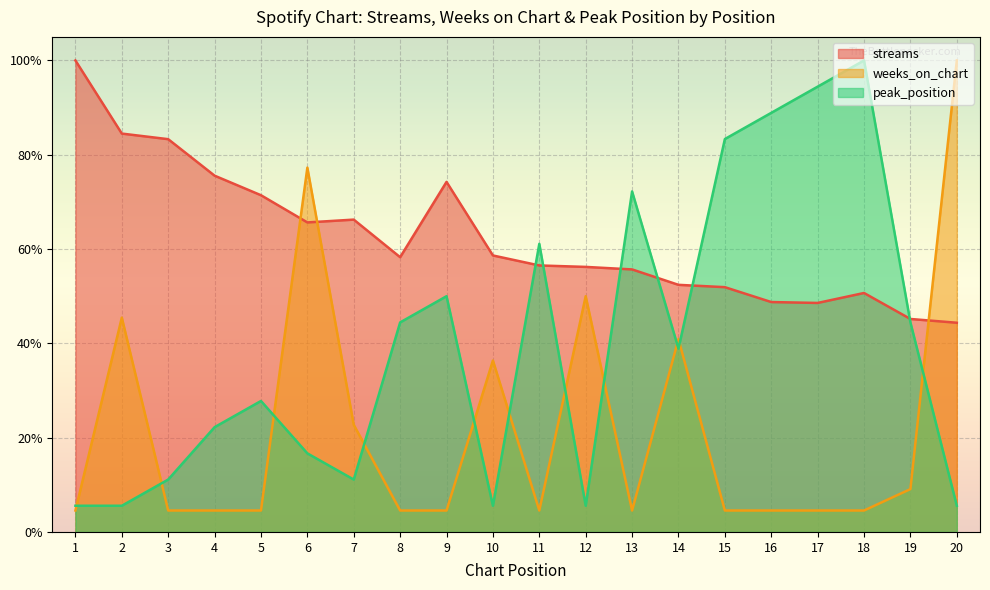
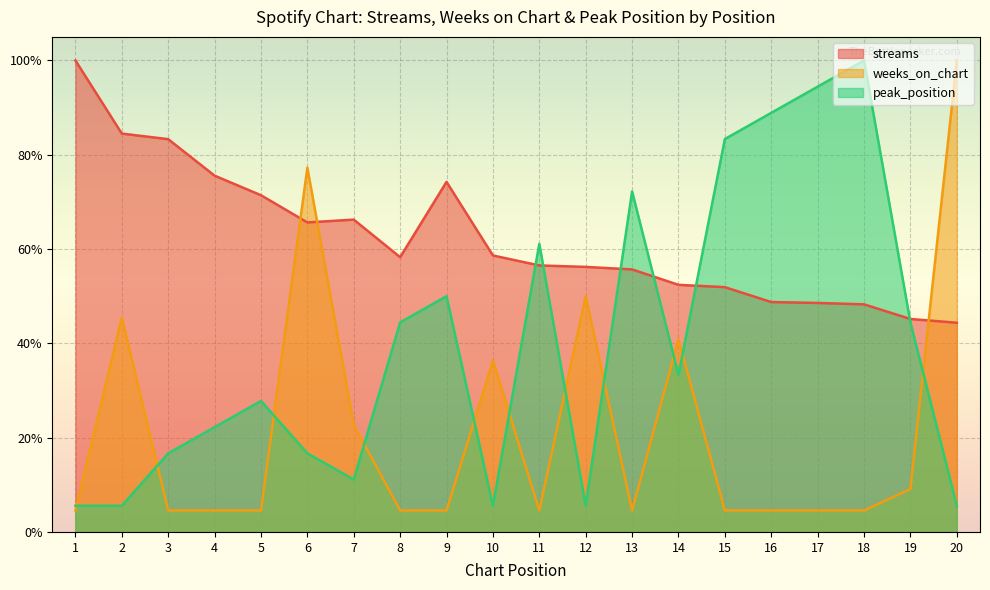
peak_position, 3: 11% -> 17%
peak_position, 14: 39% -> 33%
streams, 18: 51% -> 48%
